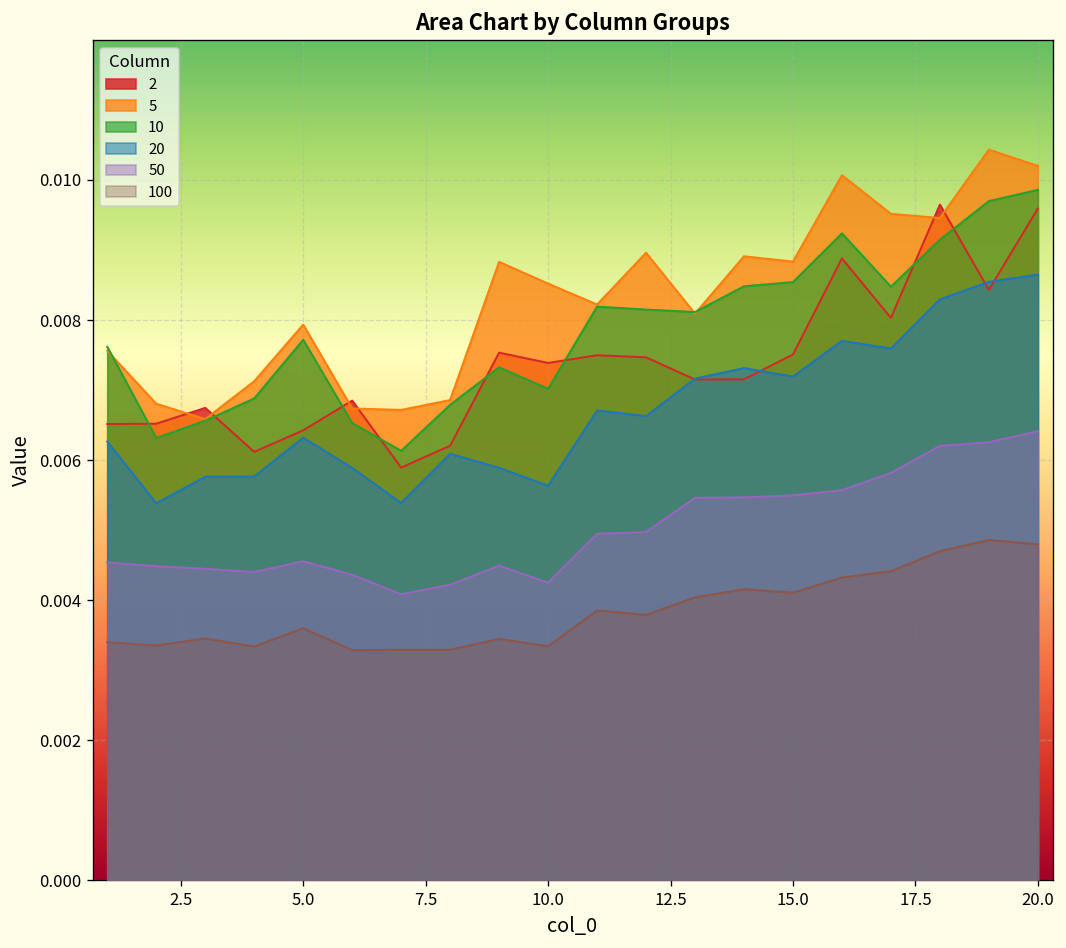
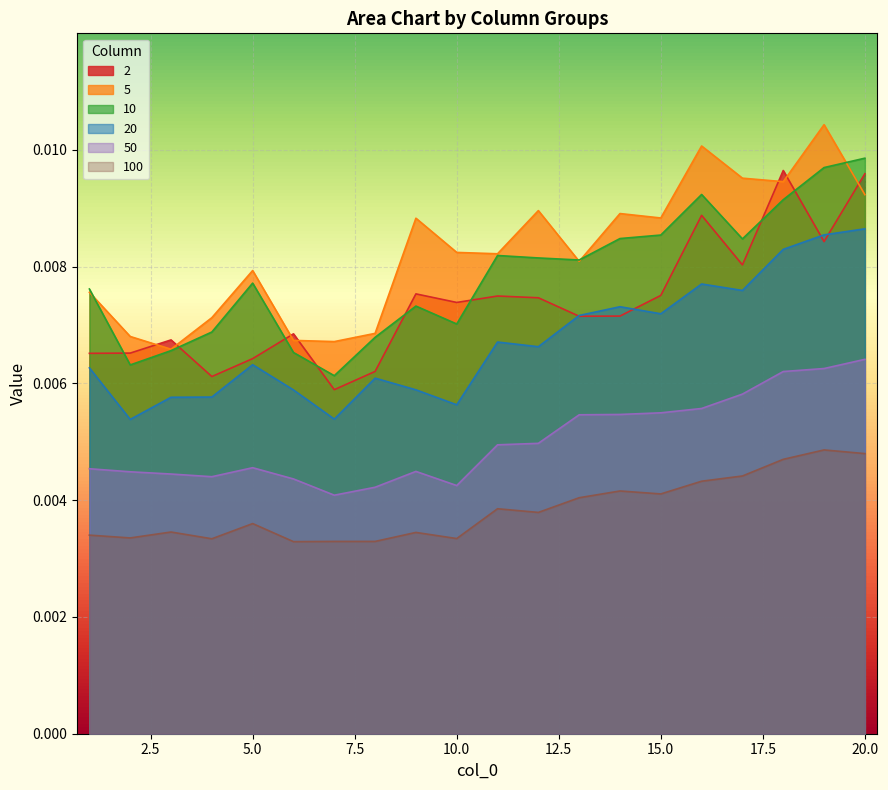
5, 10.0: 0.0085 -> 0.0082
5, 20.0: 0.0102 -> 0.0092
